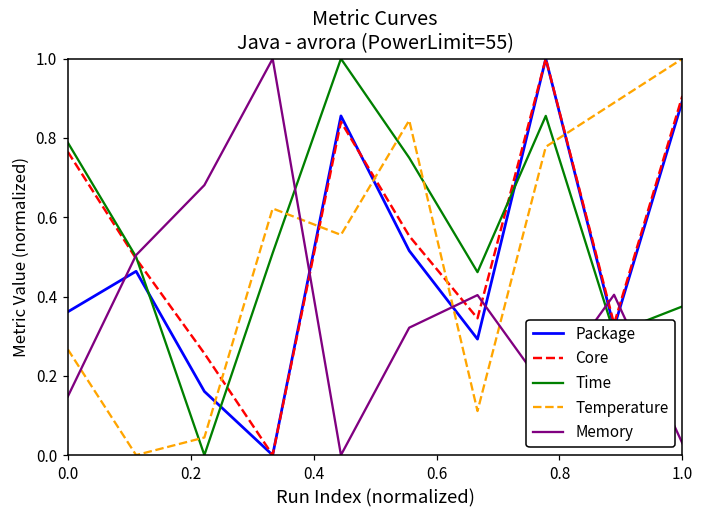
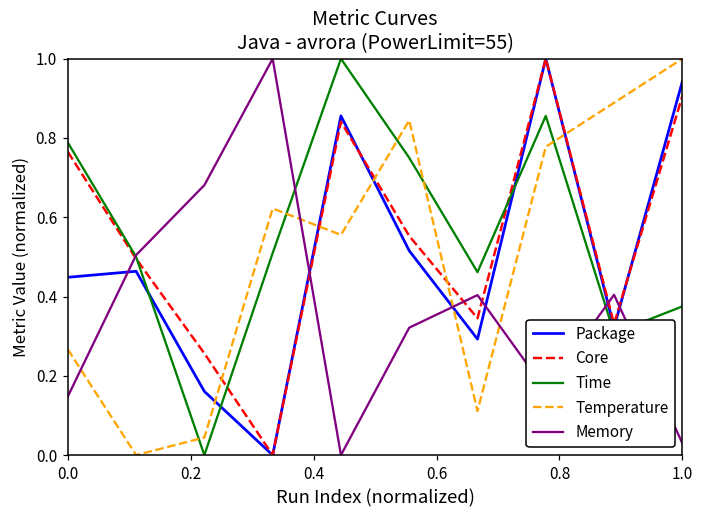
Package, 0.0: 0.36 -> 0.45
Package, 1.0: 0.89 -> 0.94
